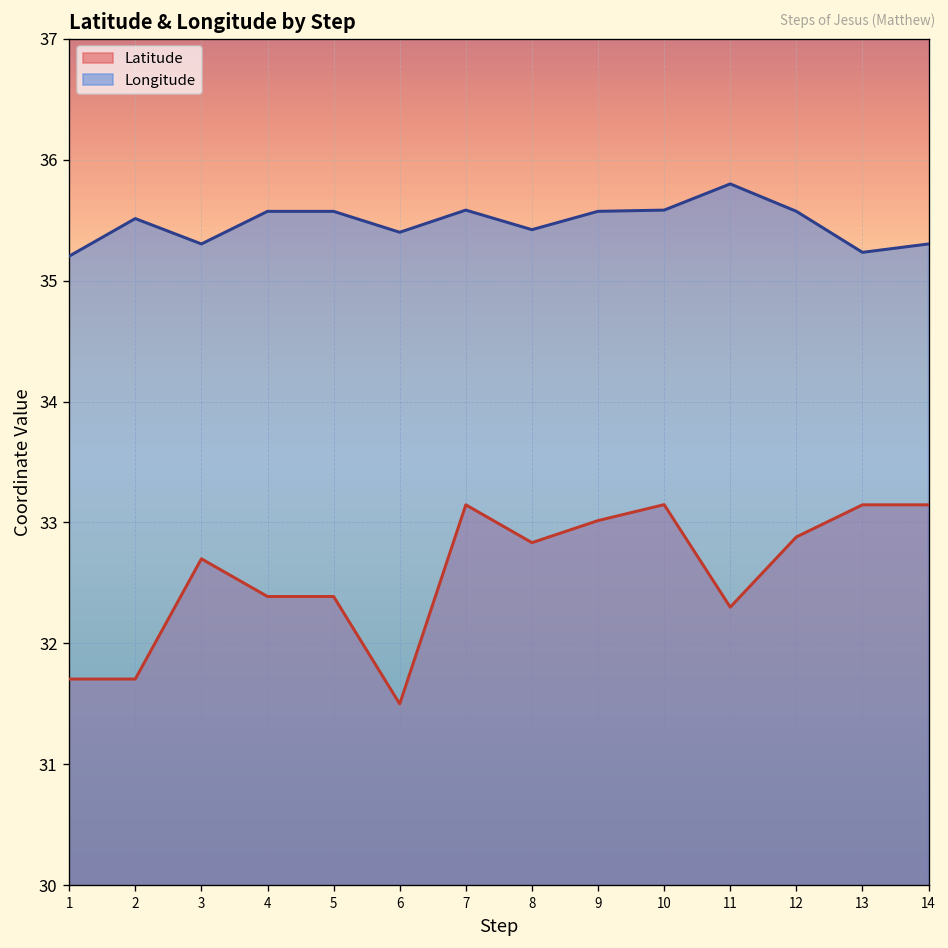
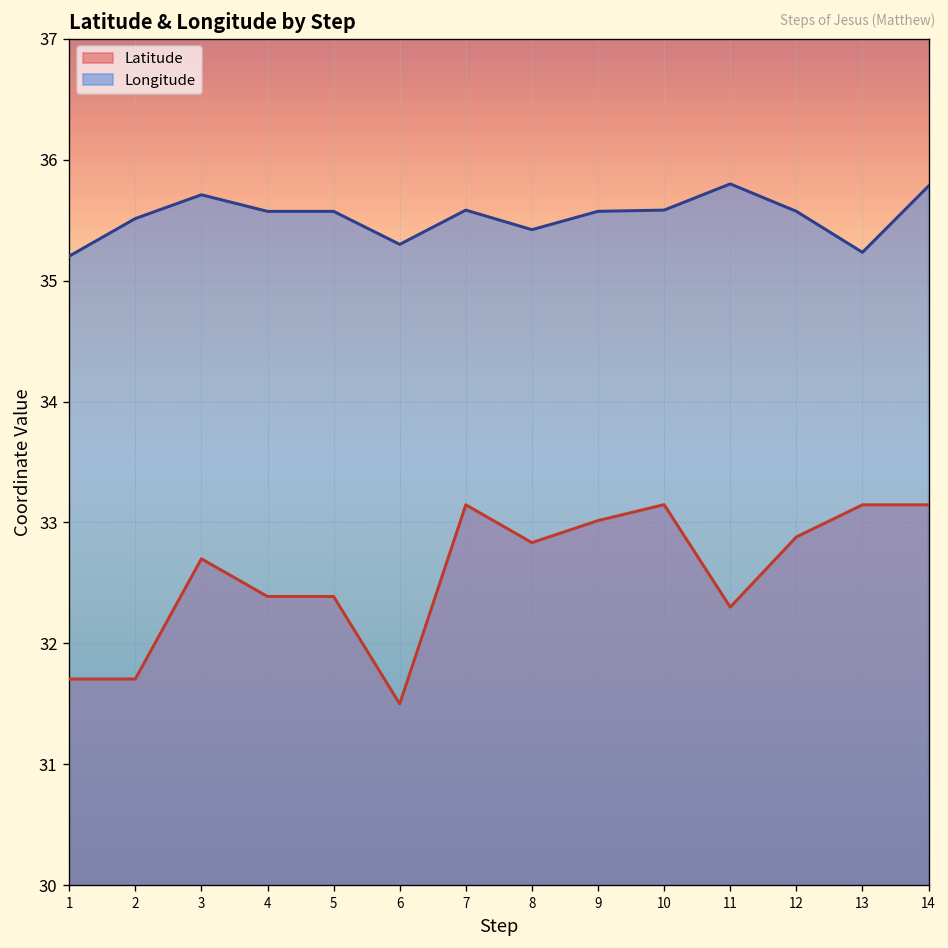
Longitude, 3: 35.30 -> 35.71
Longitude, 6: 35.4 -> 35.3
Longitude, 14: 35.30 -> 35.78
